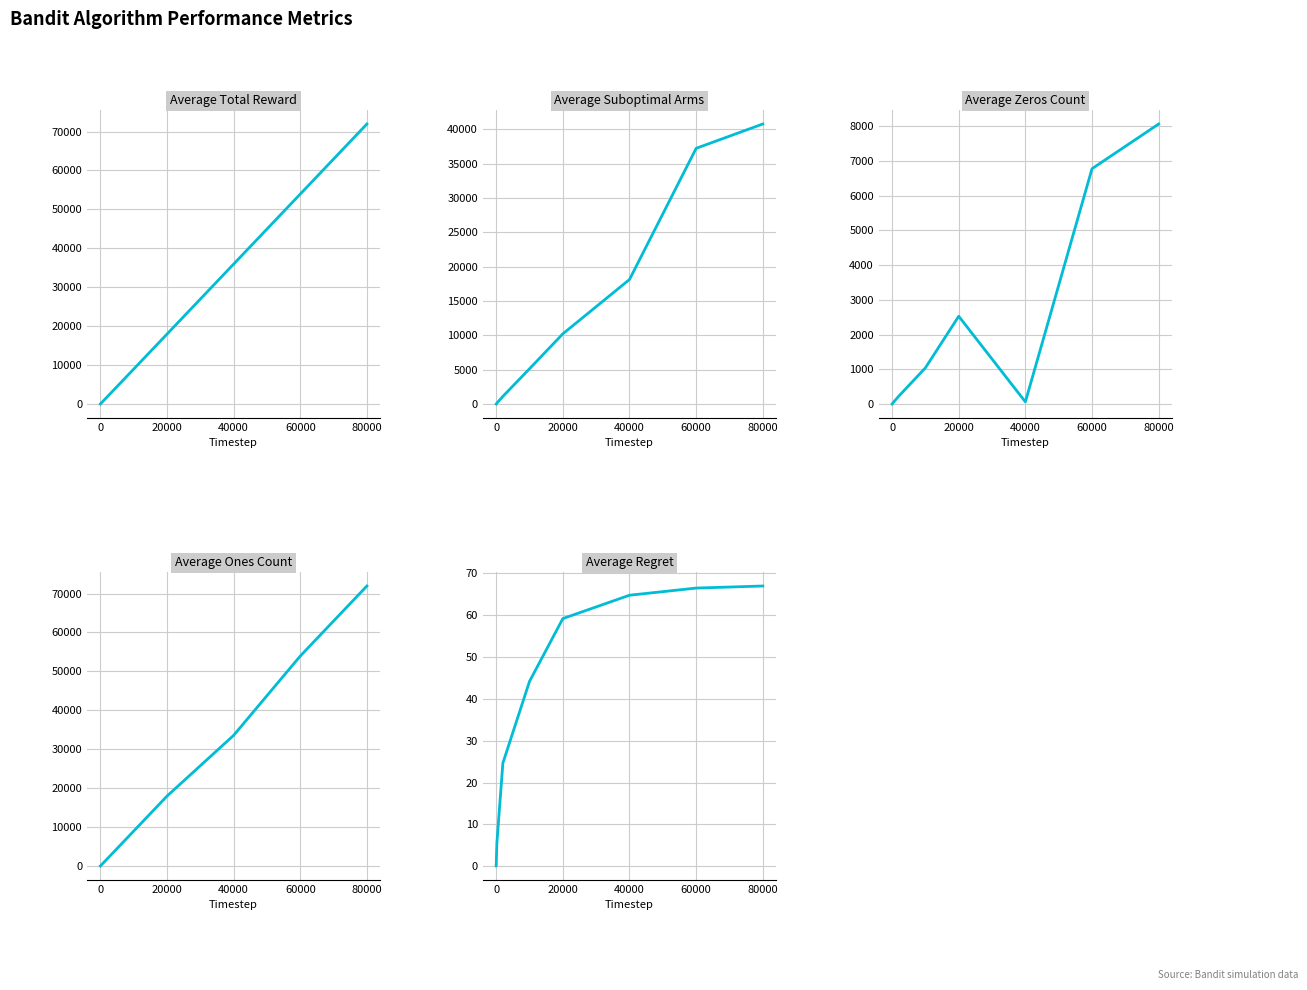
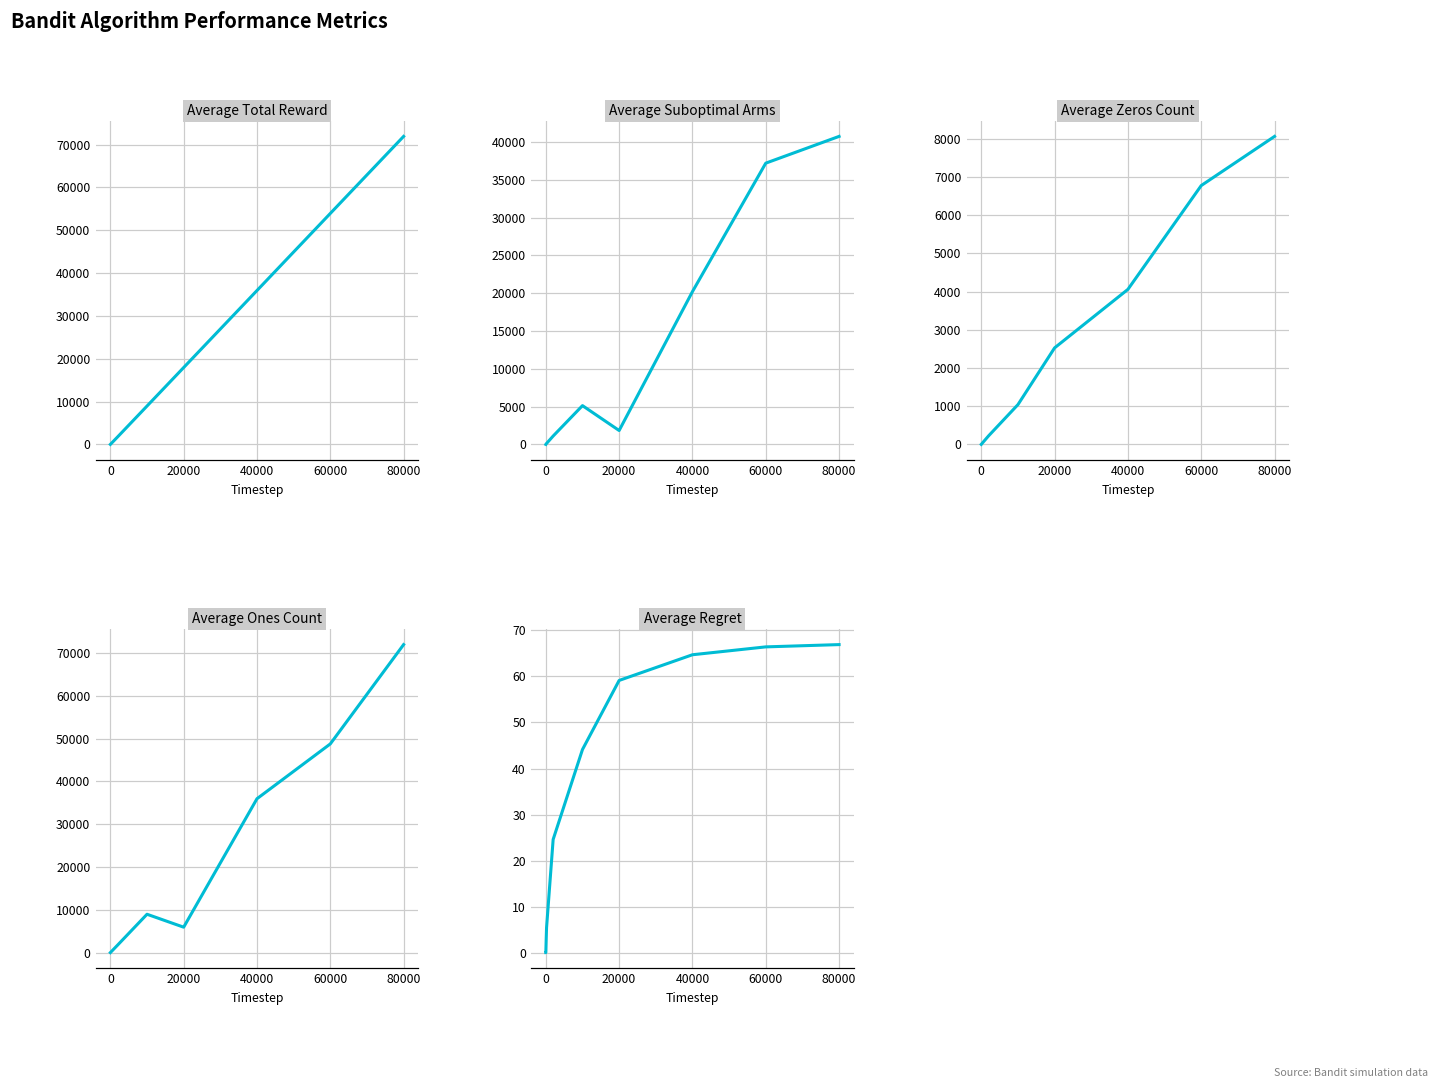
Average Suboptimal Arms, 20000: 10000 -> 2000
Average Suboptimal Arms, 40000: 18000 -> 20000
Average Zeros Count, 40000: 100 -> 4100
Average Ones Count, 20000: 18000 -> 6000
Average Ones Count, 40000: 34000 -> 36000
Average Ones Count, 60000: 54000 -> 49000
